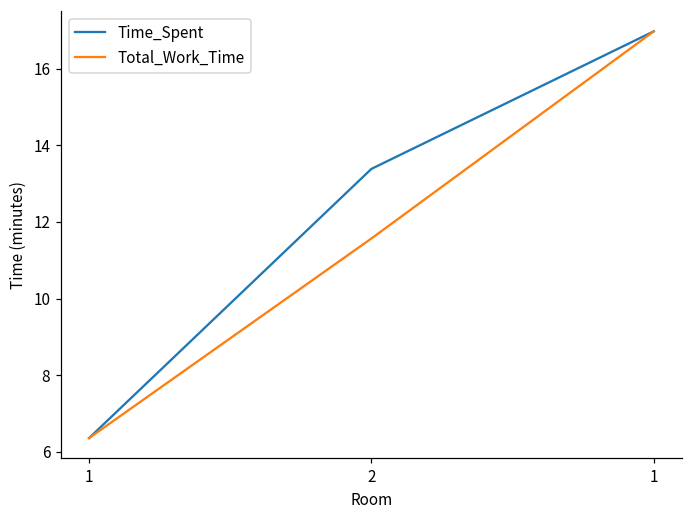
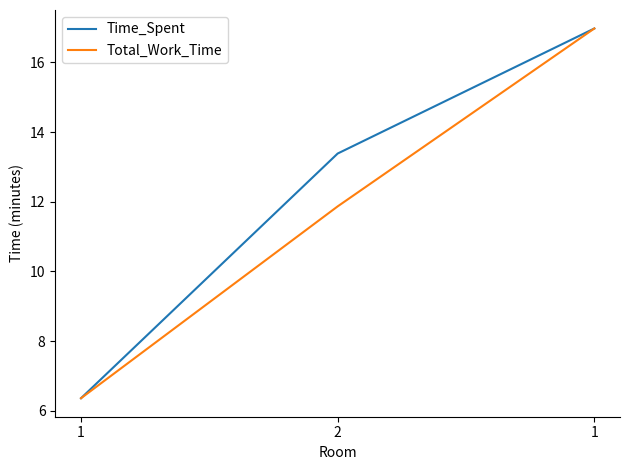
Total_Work_Time, 2: 11.6 -> 11.9
